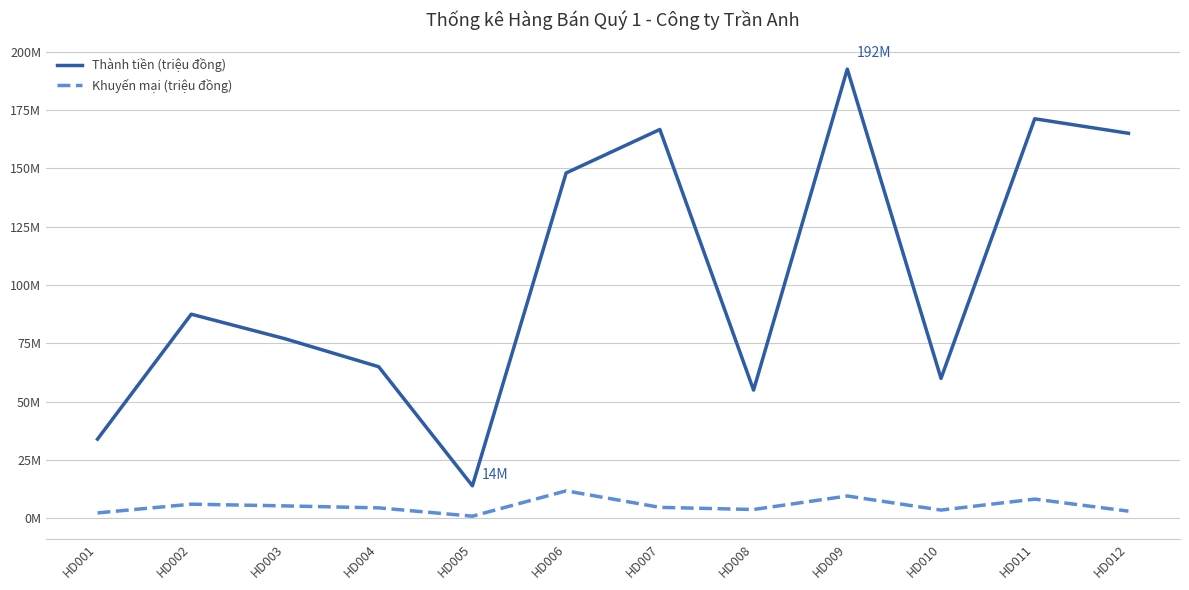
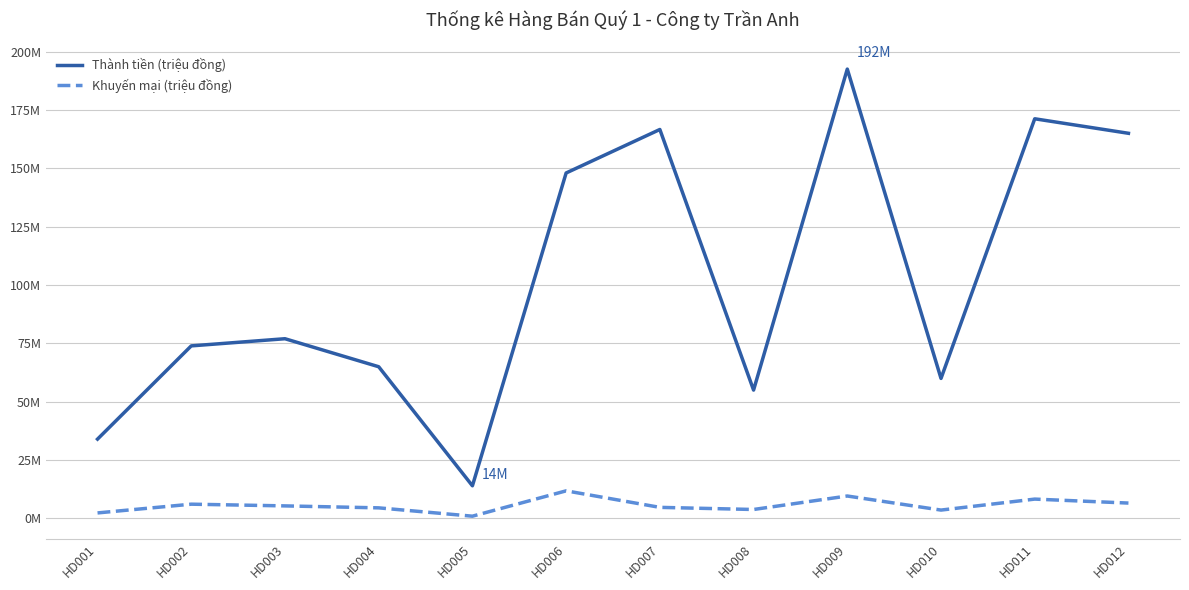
Thành tiền (triệu đồng), HD002: 88000000 -> 74000000
Khuyến mại (triệu đồng), HD012: 3000000 -> 7000000
